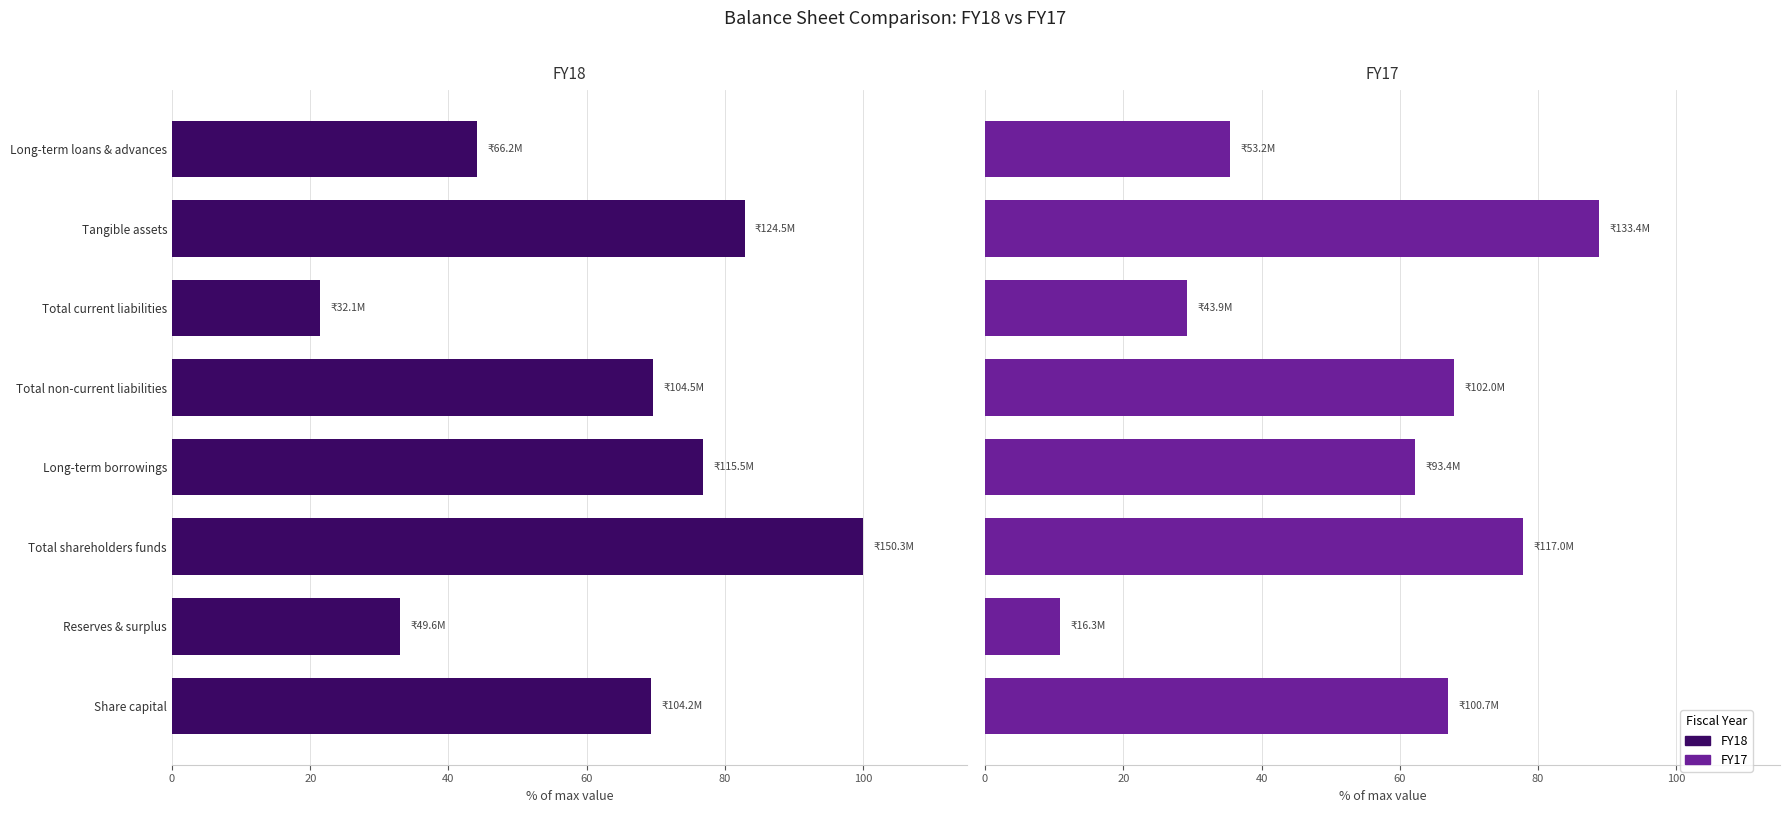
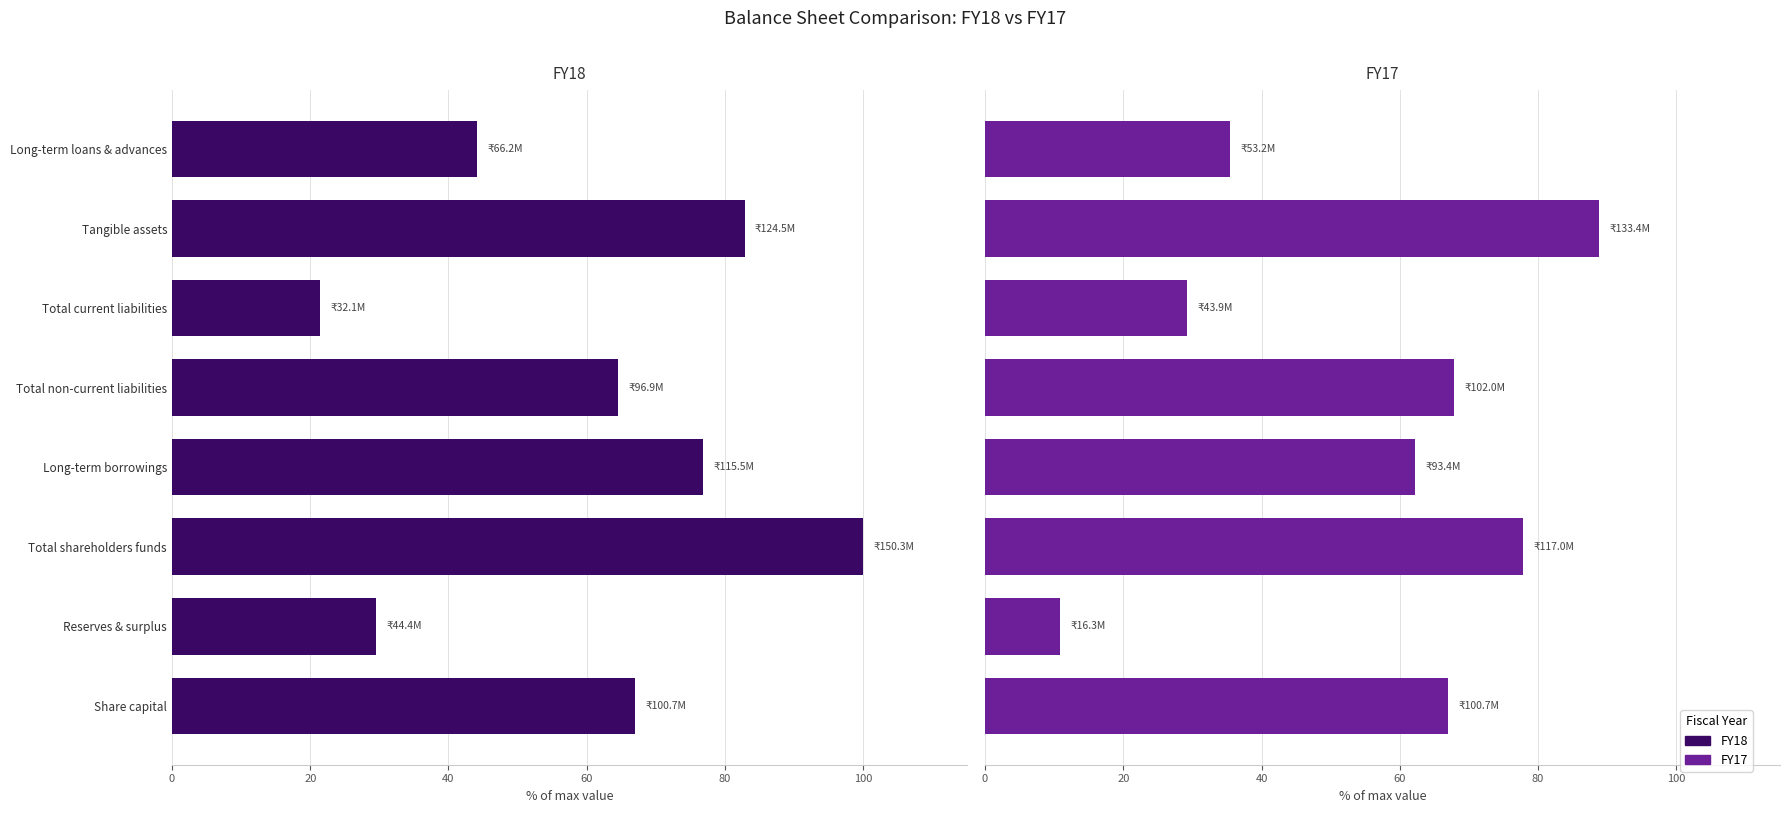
FY18, Total non-current liabilities: 104.5M -> 96.9M
FY18, Reserves & surplus: 49.6M -> 44.4M
FY18, Share capital: 104.2M -> 100.7M
